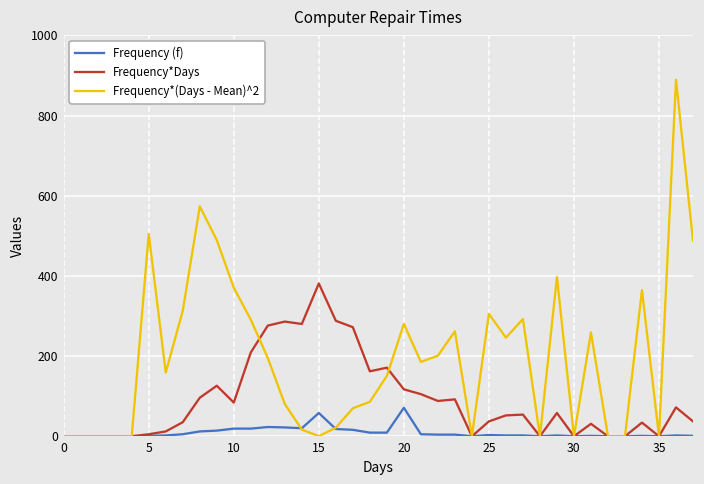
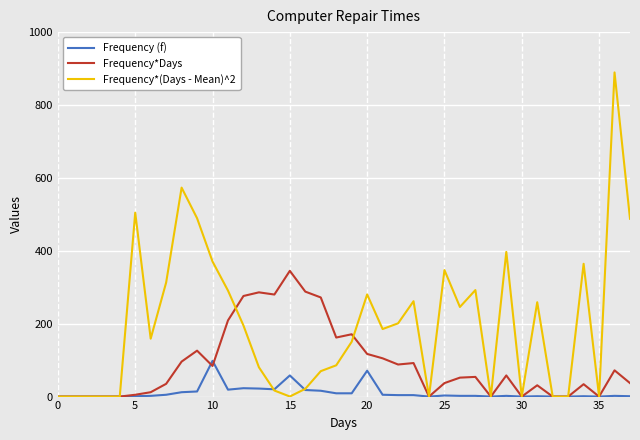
Frequency (f), 10: 20 -> 100
Frequency*Days, 15: 380 -> 350
Frequency*(Days - Mean)^2, 25: 310 -> 350
